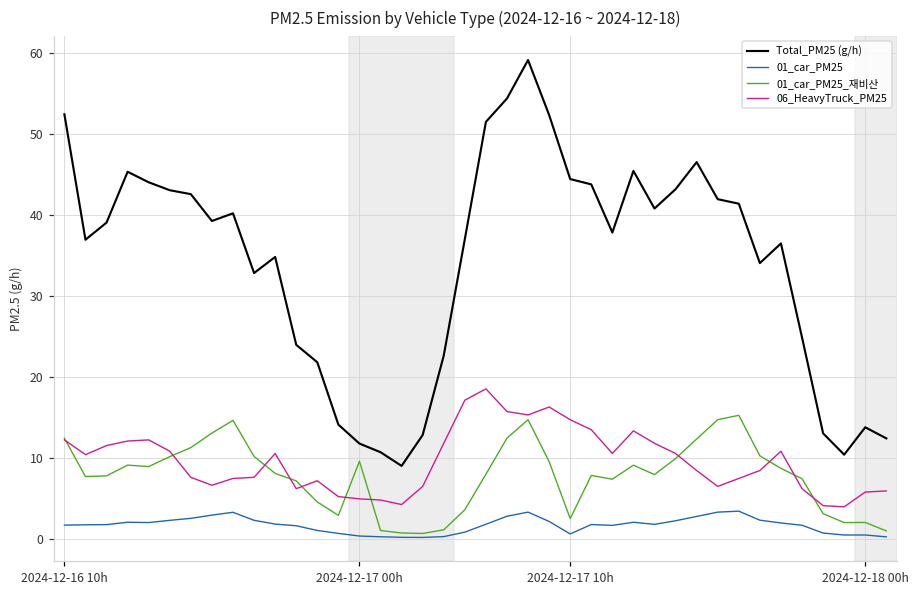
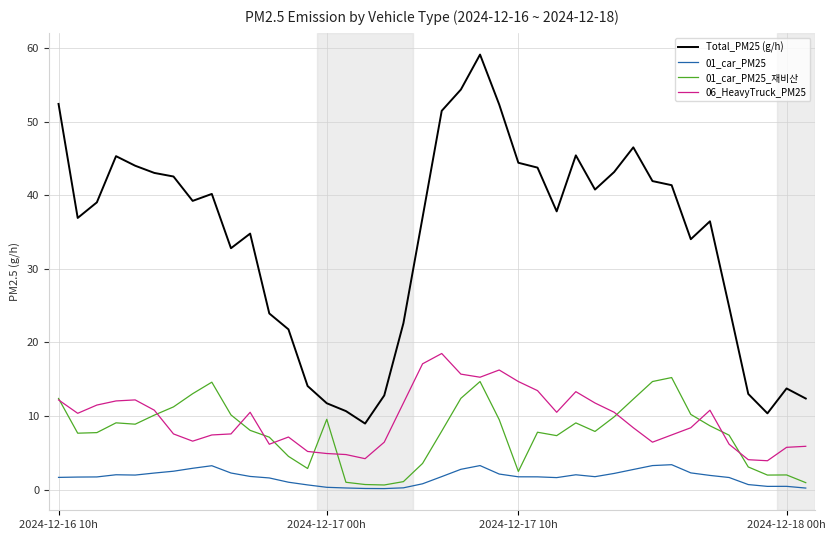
01_car_PM25, 2024-12-17 10h: 1 -> 2
